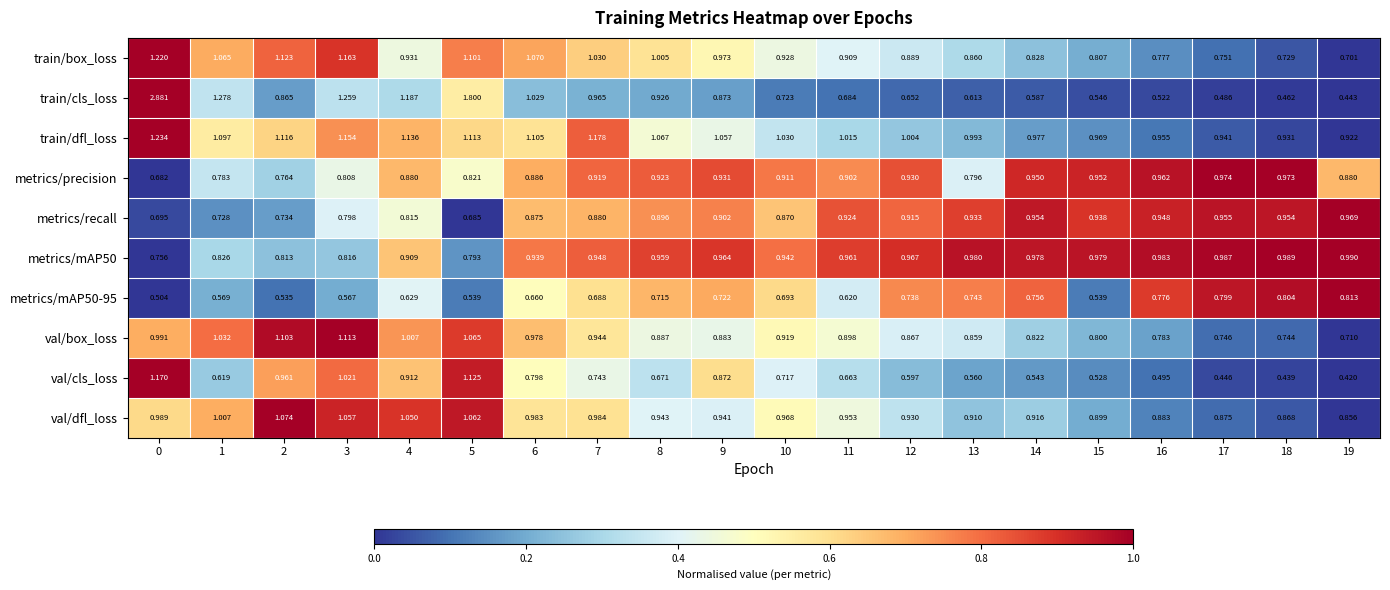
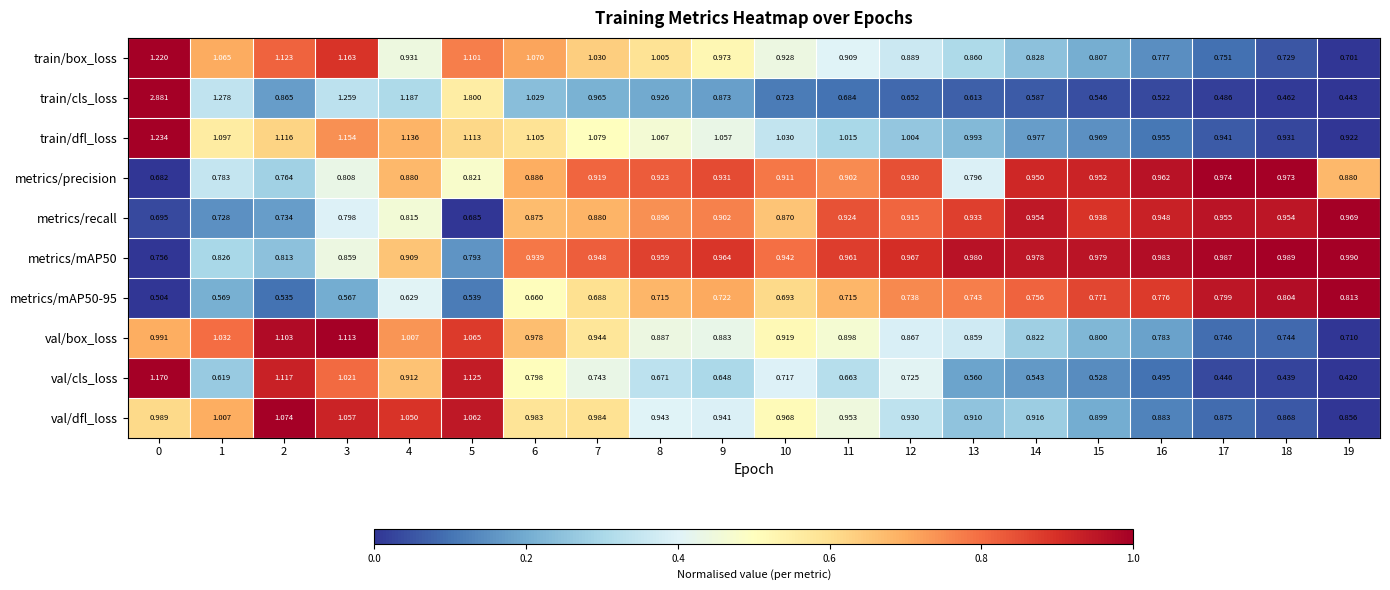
train/dfl_loss, 7: 1.178 -> 1.079
metrics/mAP50, 3: 0.816 -> 0.859
metrics/mAP50-95, 11: 0.620 -> 0.715
metrics/mAP50-95, 15: 0.539 -> 0.771
val/cls_loss, 2: 0.961 -> 1.117
val/cls_loss, 9: 0.872 -> 0.648
val/cls_loss, 12: 0.597 -> 0.725
